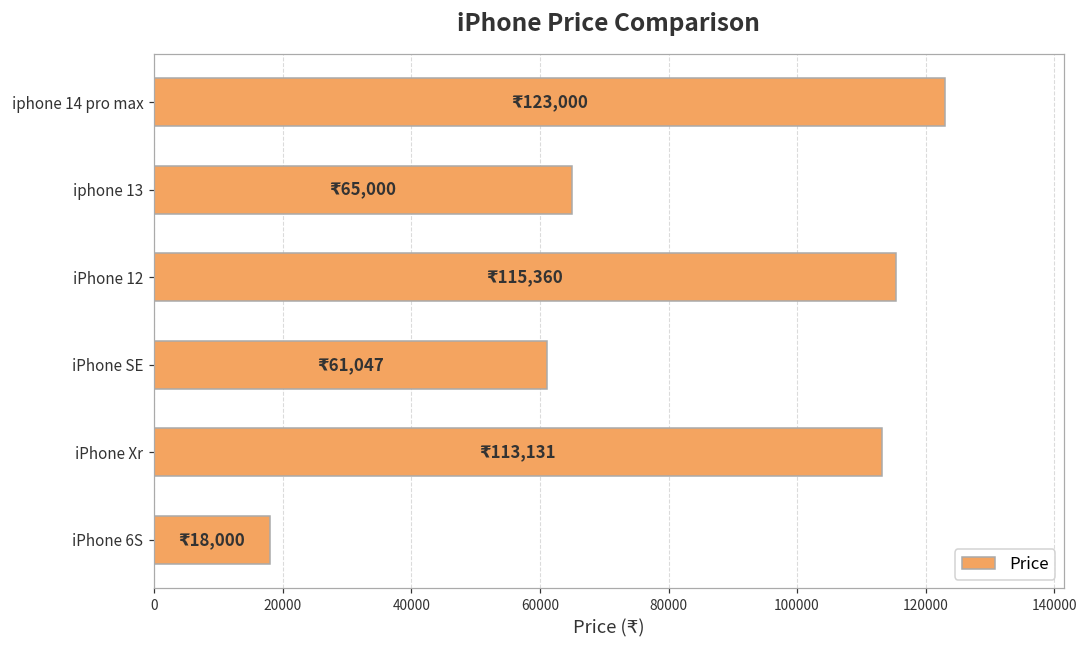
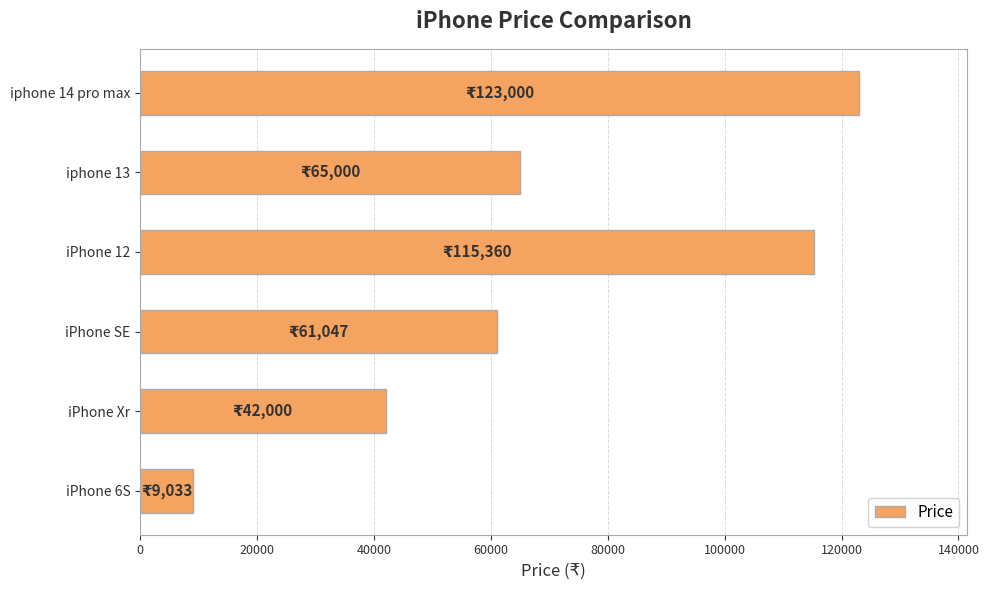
iPhone Xr: 113,131 -> 42,000
iPhone 6S: 18,000 -> 9,033
